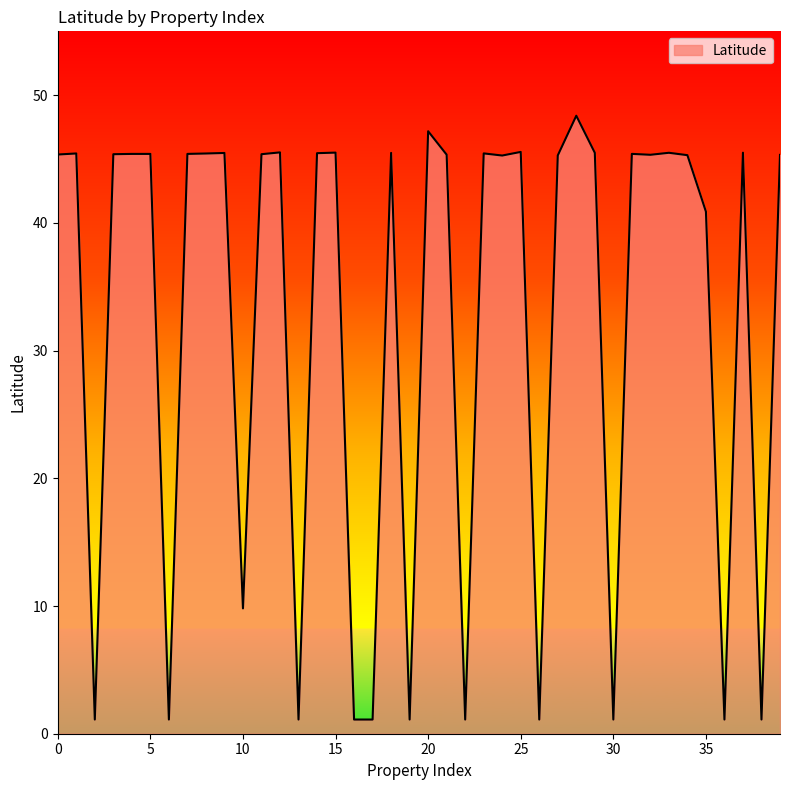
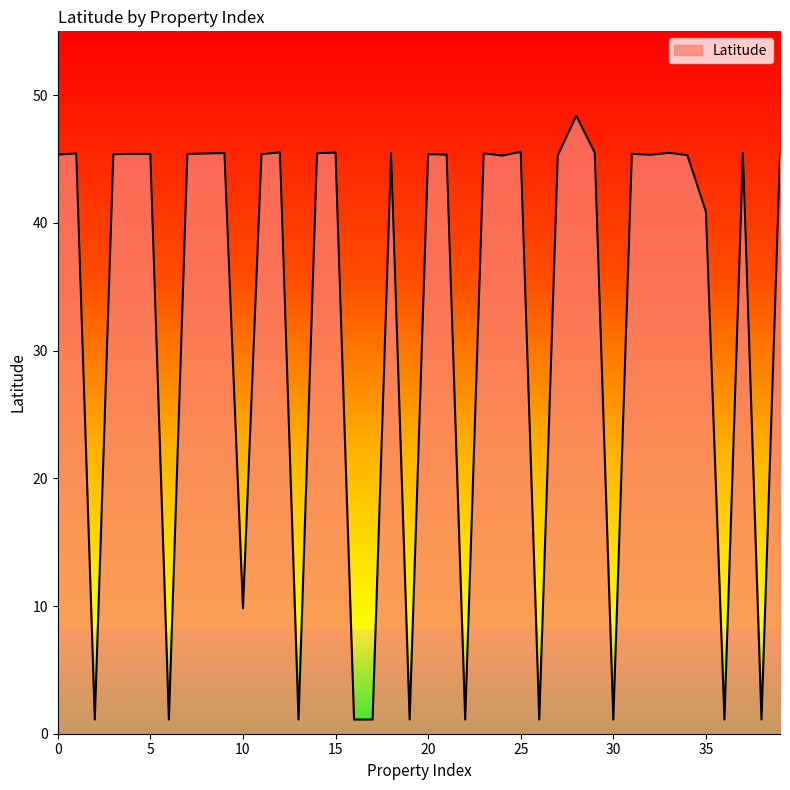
20: 47.2 -> 45.4
